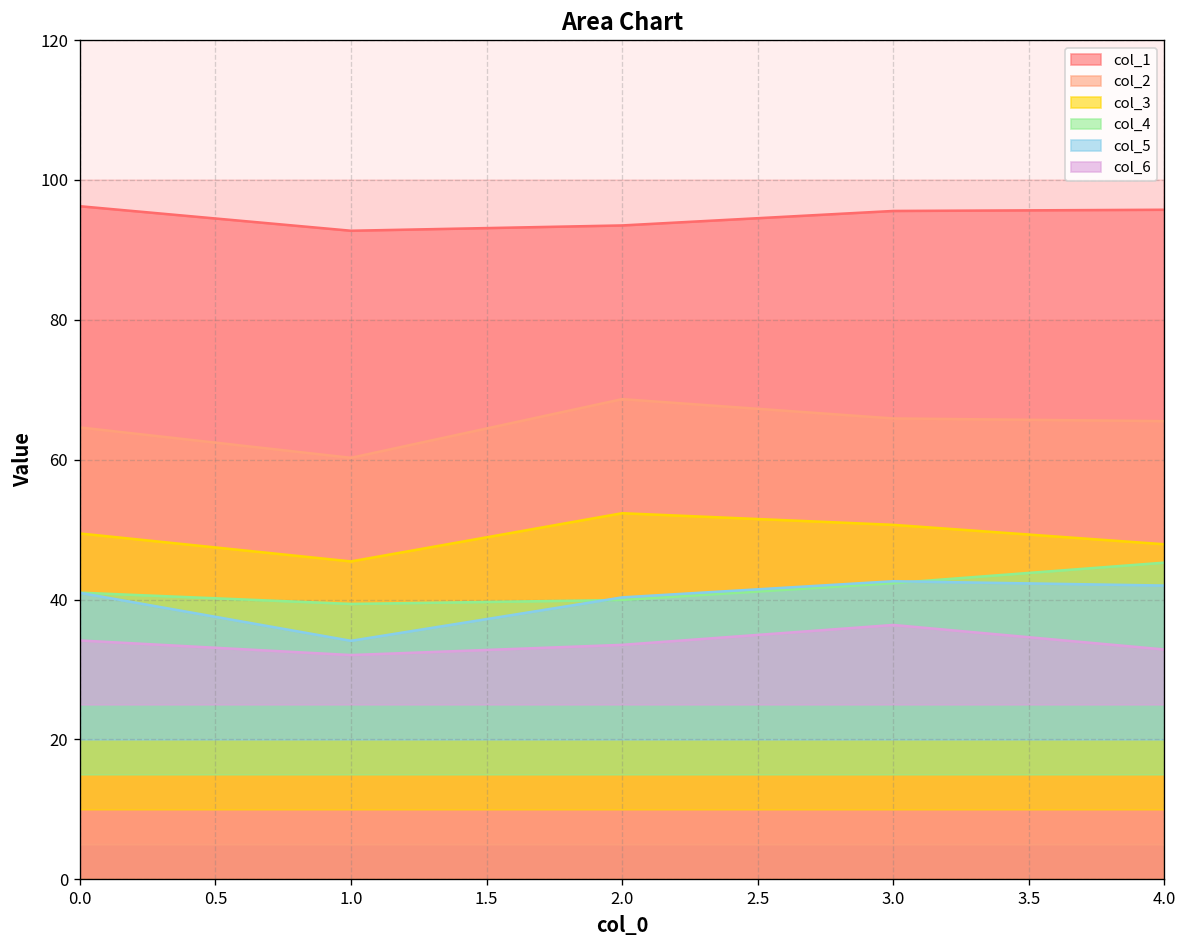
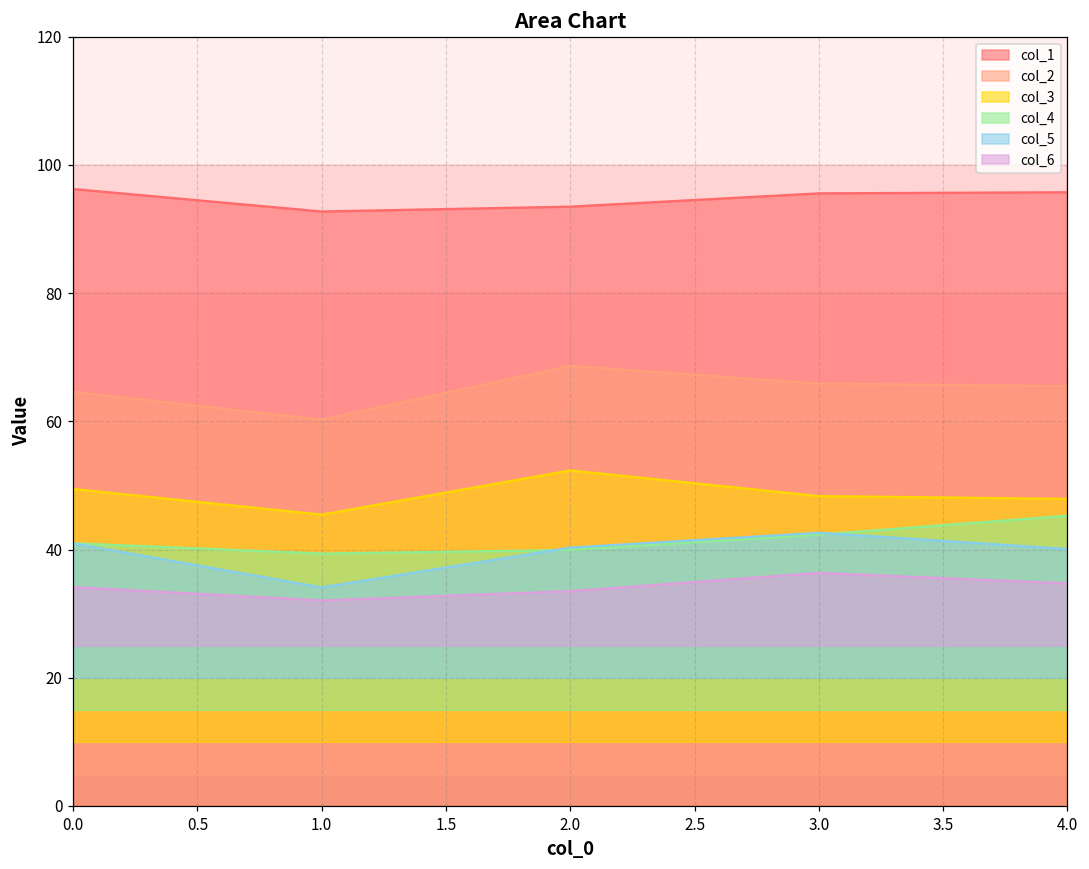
col_3, 3.0: 51 -> 48
col_5, 4.0: 42 -> 40
col_6, 4.0: 33 -> 35
